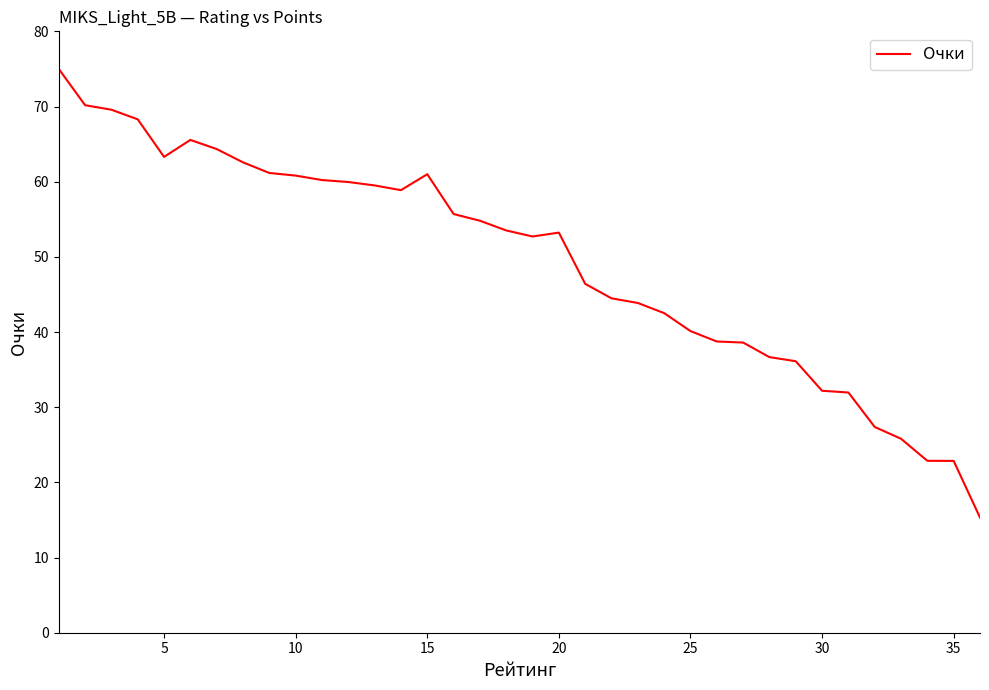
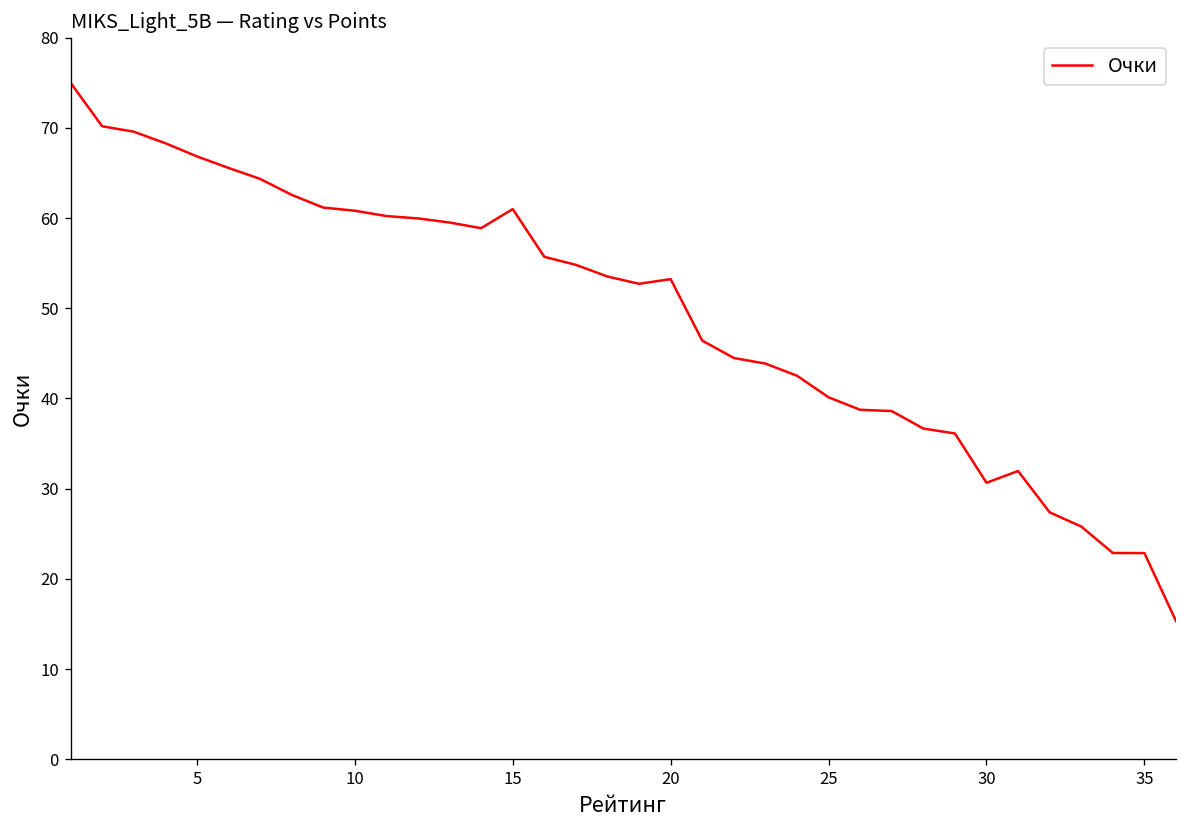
5: 63 -> 67
30: 32 -> 31
